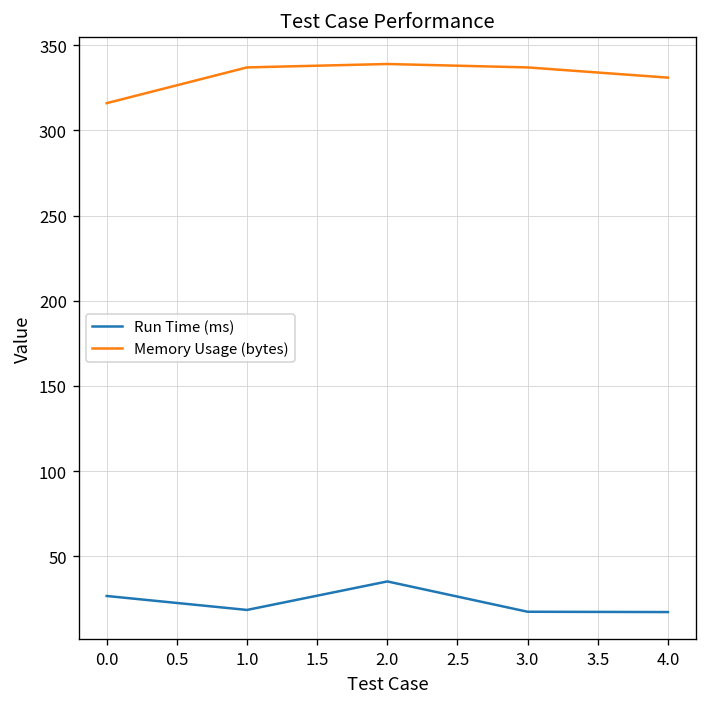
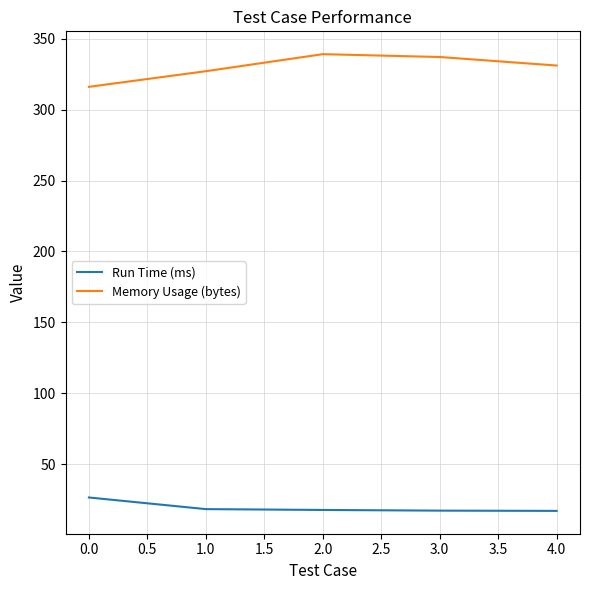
Memory Usage (bytes), 1.0: 337 -> 327
Run Time (ms), 2.0: 35 -> 18
